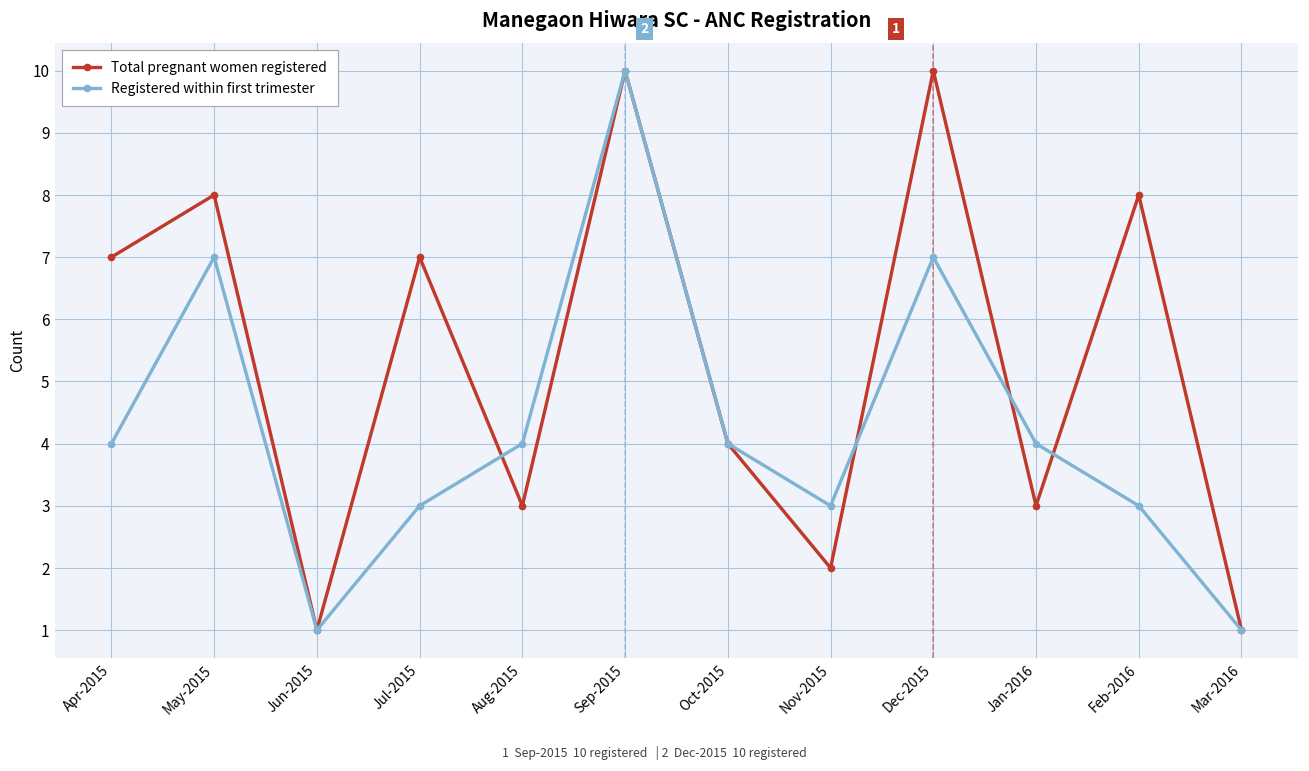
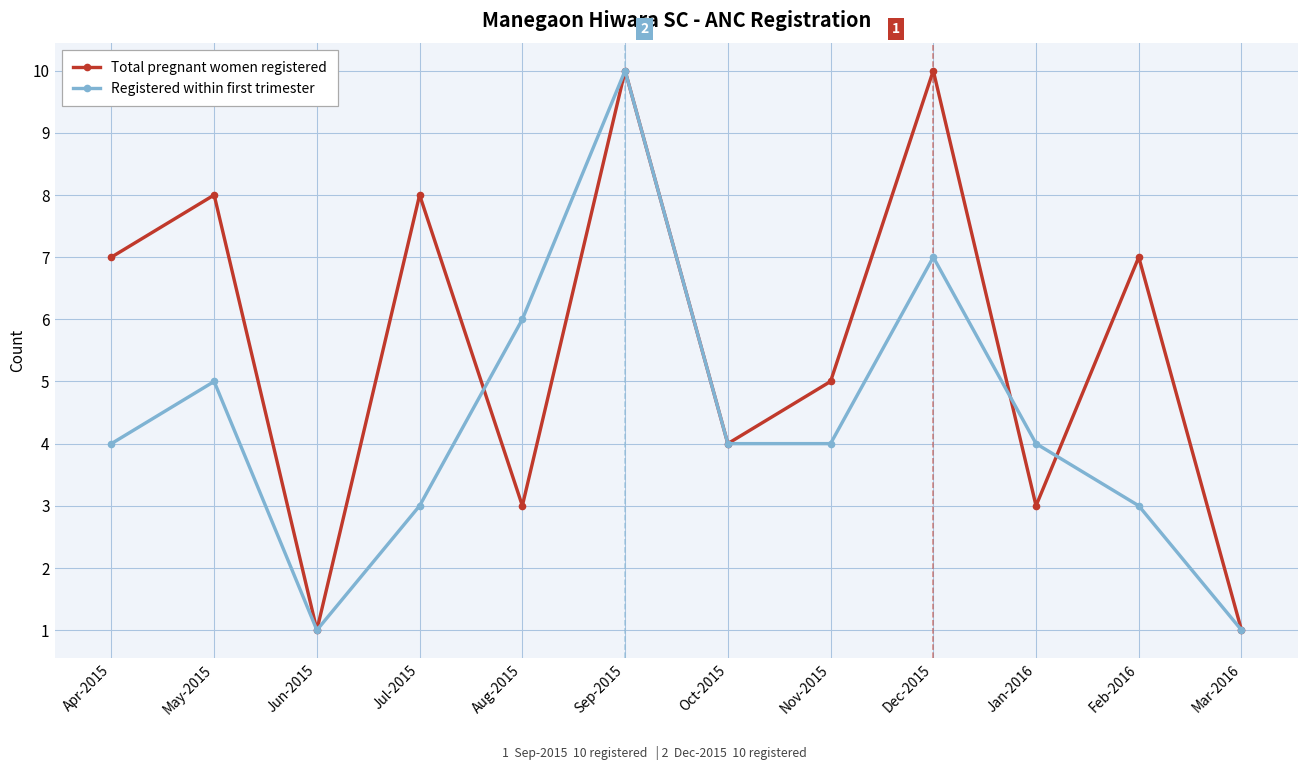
Registered within first trimester, May-2015: 7 -> 5
Total pregnant women registered, Jul-2015: 7 -> 8
Registered within first trimester, Aug-2015: 4 -> 6
Total pregnant women registered, Nov-2015: 2 -> 5
Registered within first trimester, Nov-2015: 3 -> 4
Total pregnant women registered, Feb-2016: 8 -> 7
